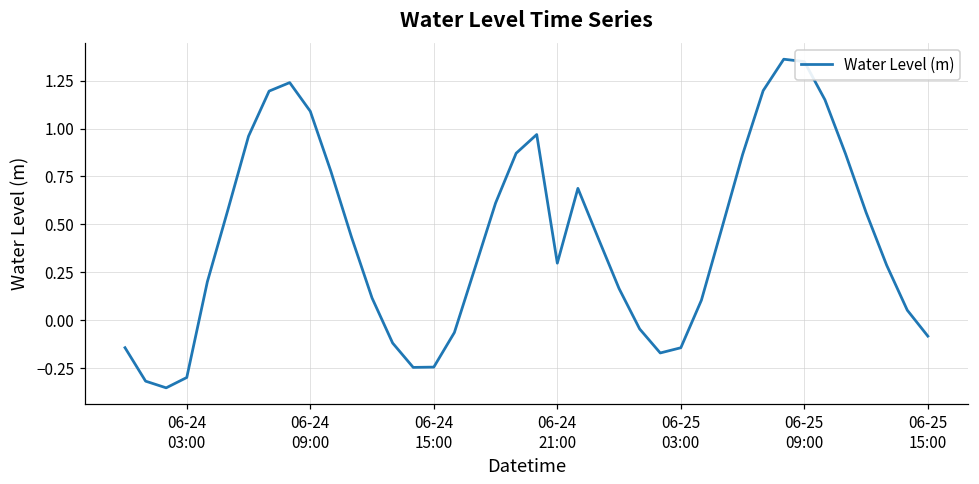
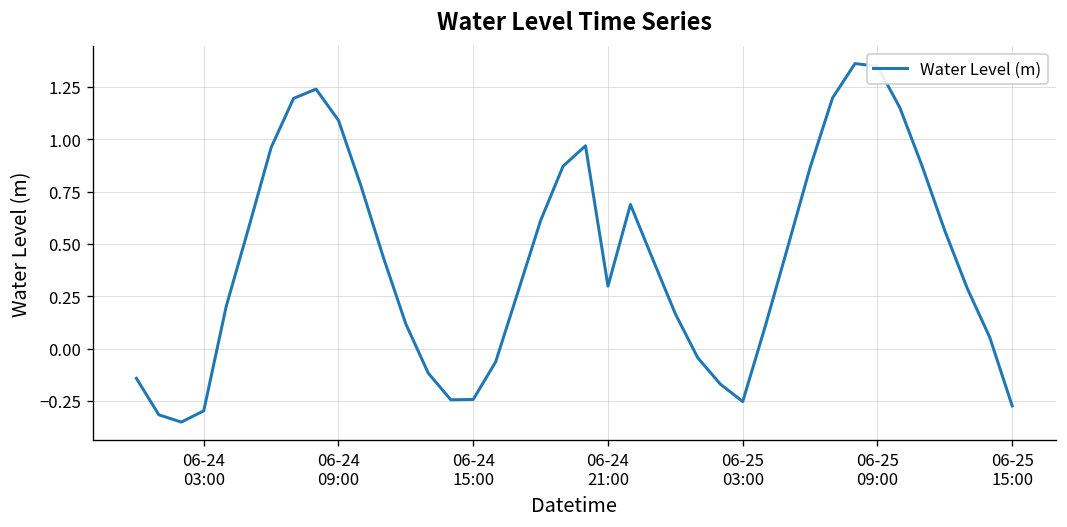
06-25 03:00: -0.14 -> -0.25
06-25 15:00: -0.08 -> -0.27
